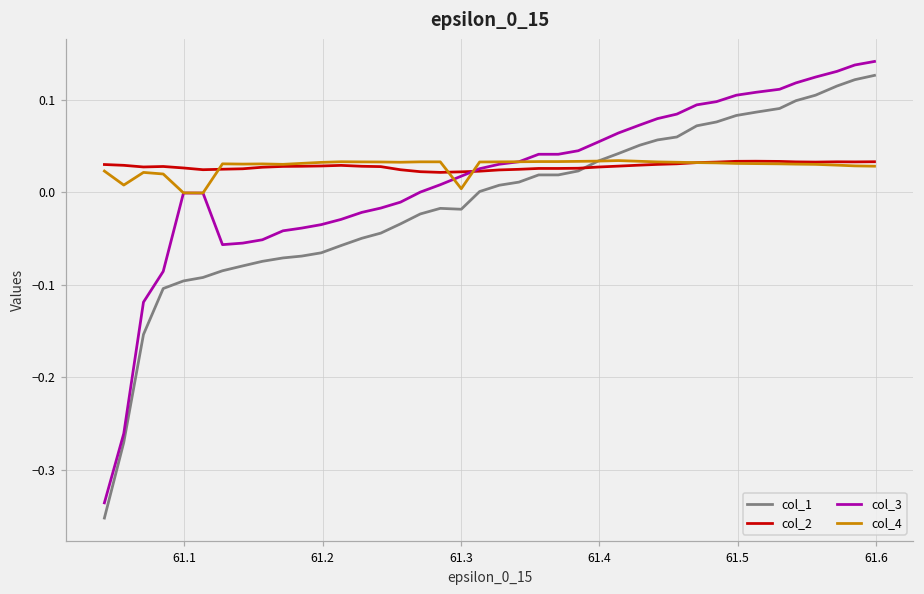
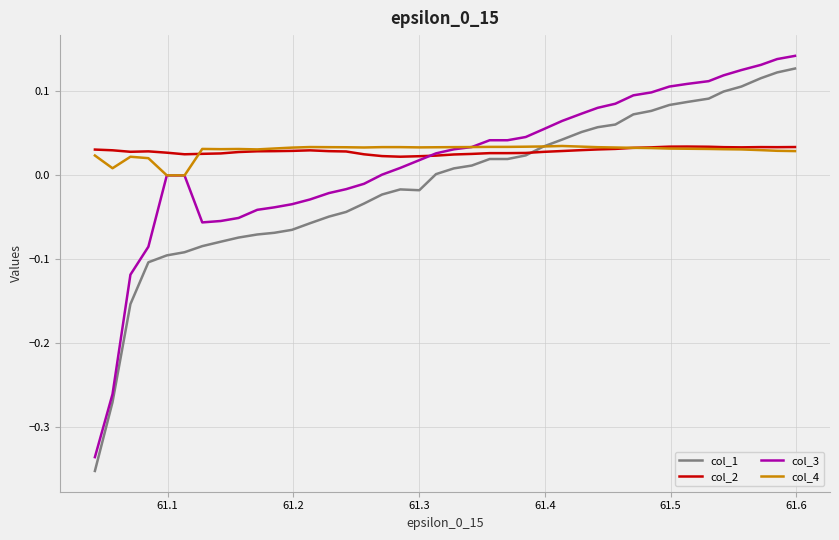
col_4, 61.3: 0.00 -> 0.03
